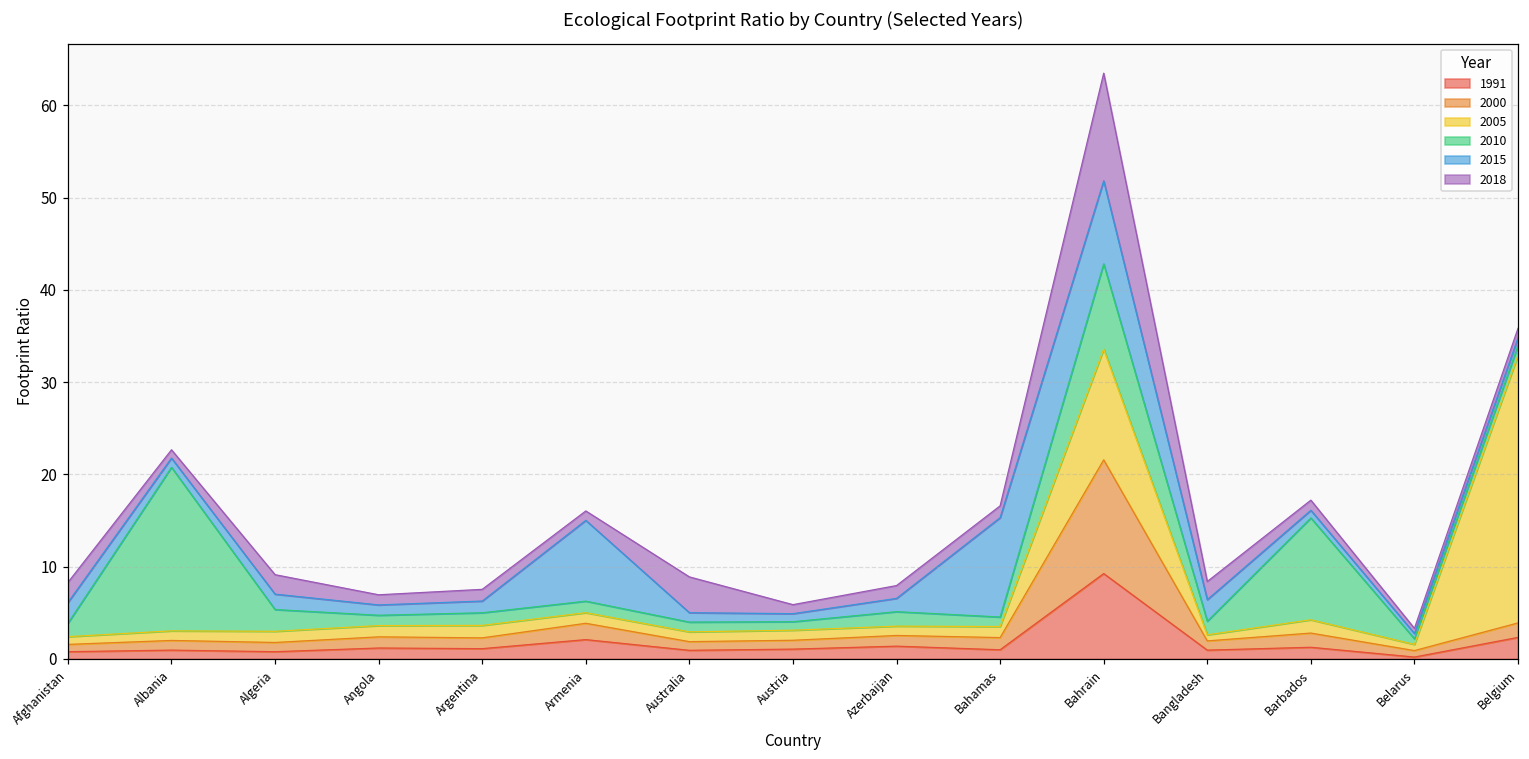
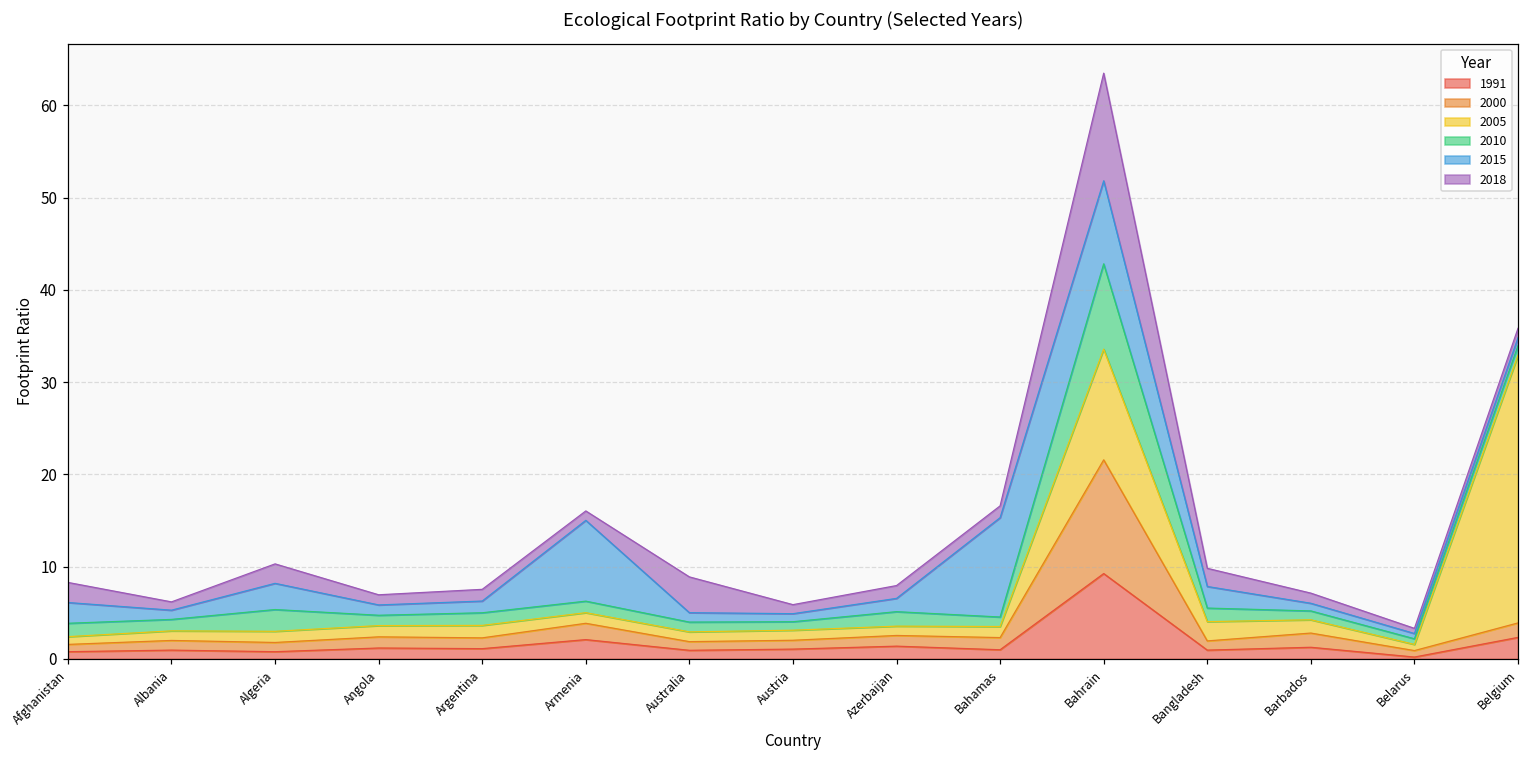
2010, Albania: 18 -> 1
2015, Algeria: 2 -> 3
2005, Bangladesh: 1 -> 2
2010, Barbados: 11 -> 1
